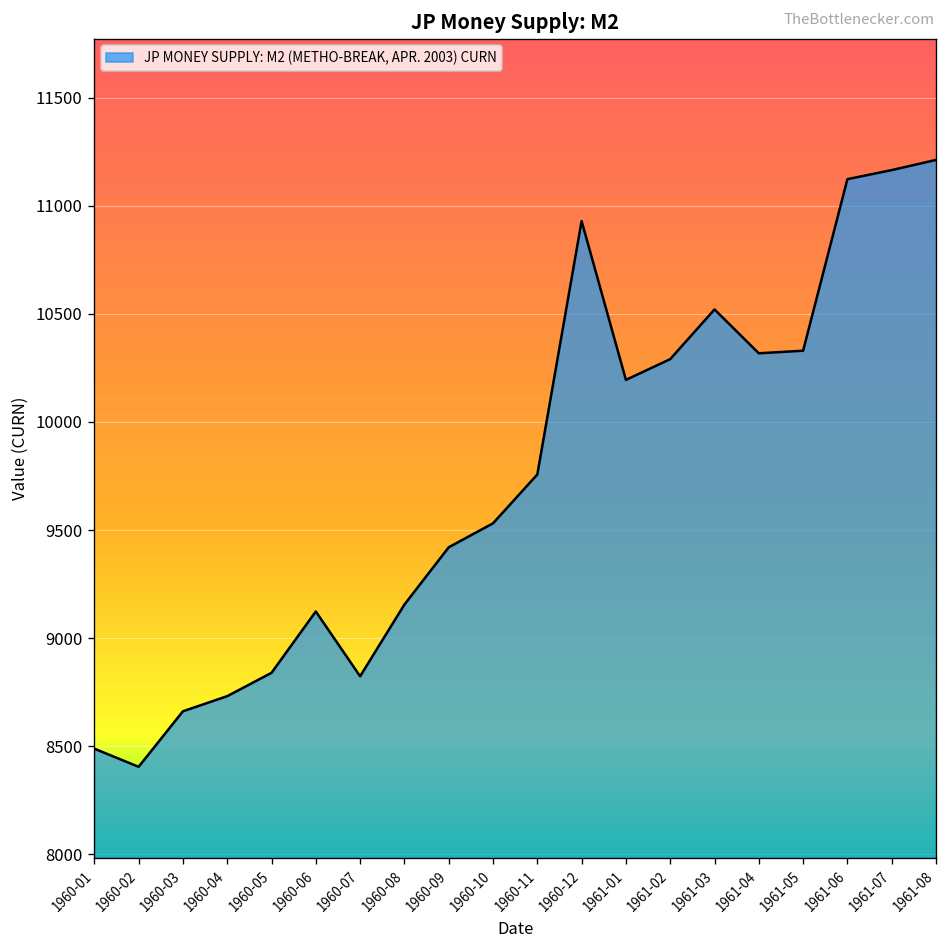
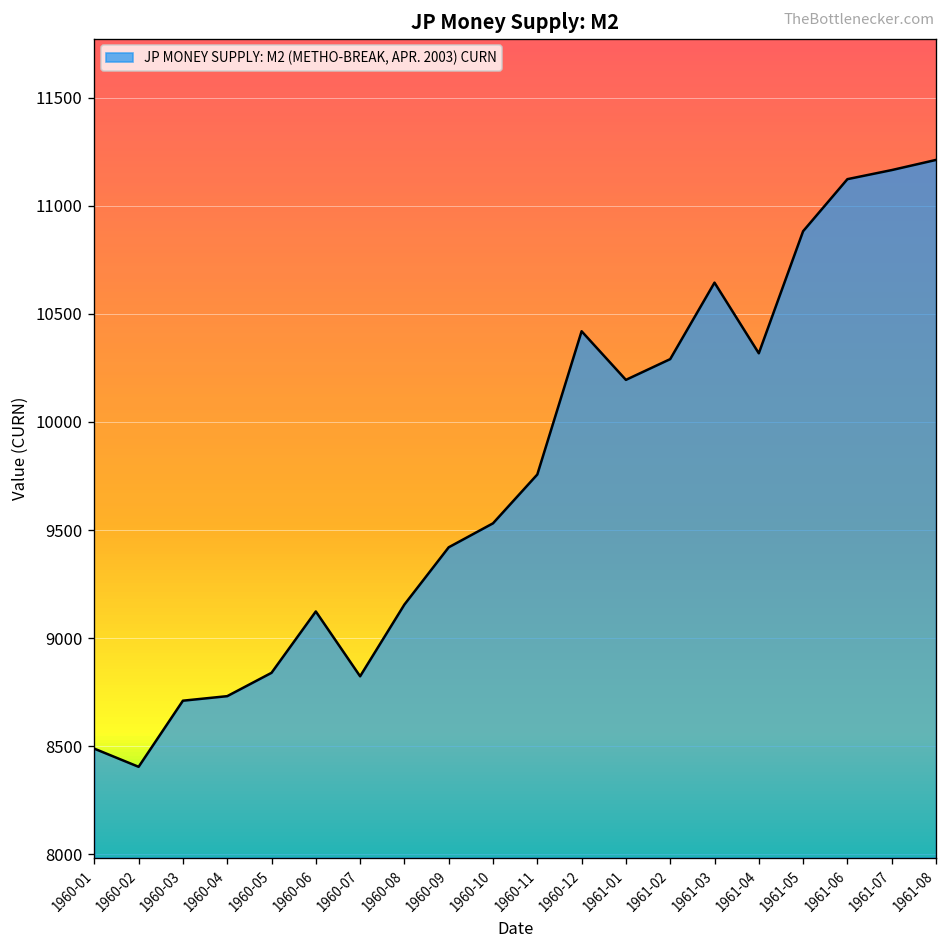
1960-03: 8660 -> 8710
1960-12: 10930 -> 10420
1961-03: 10520 -> 10650
1961-05: 10330 -> 10880
